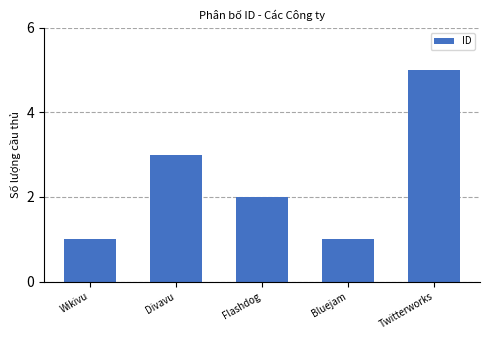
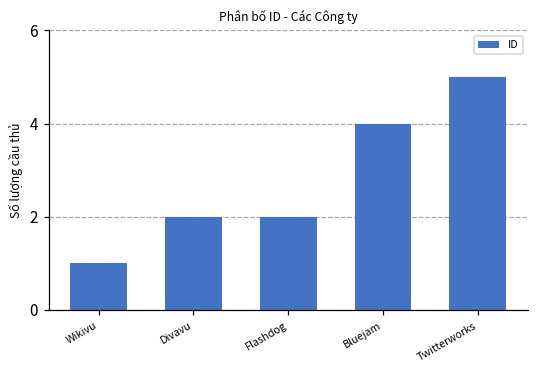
Divavu: 3 -> 2
Bluejam: 1 -> 4
